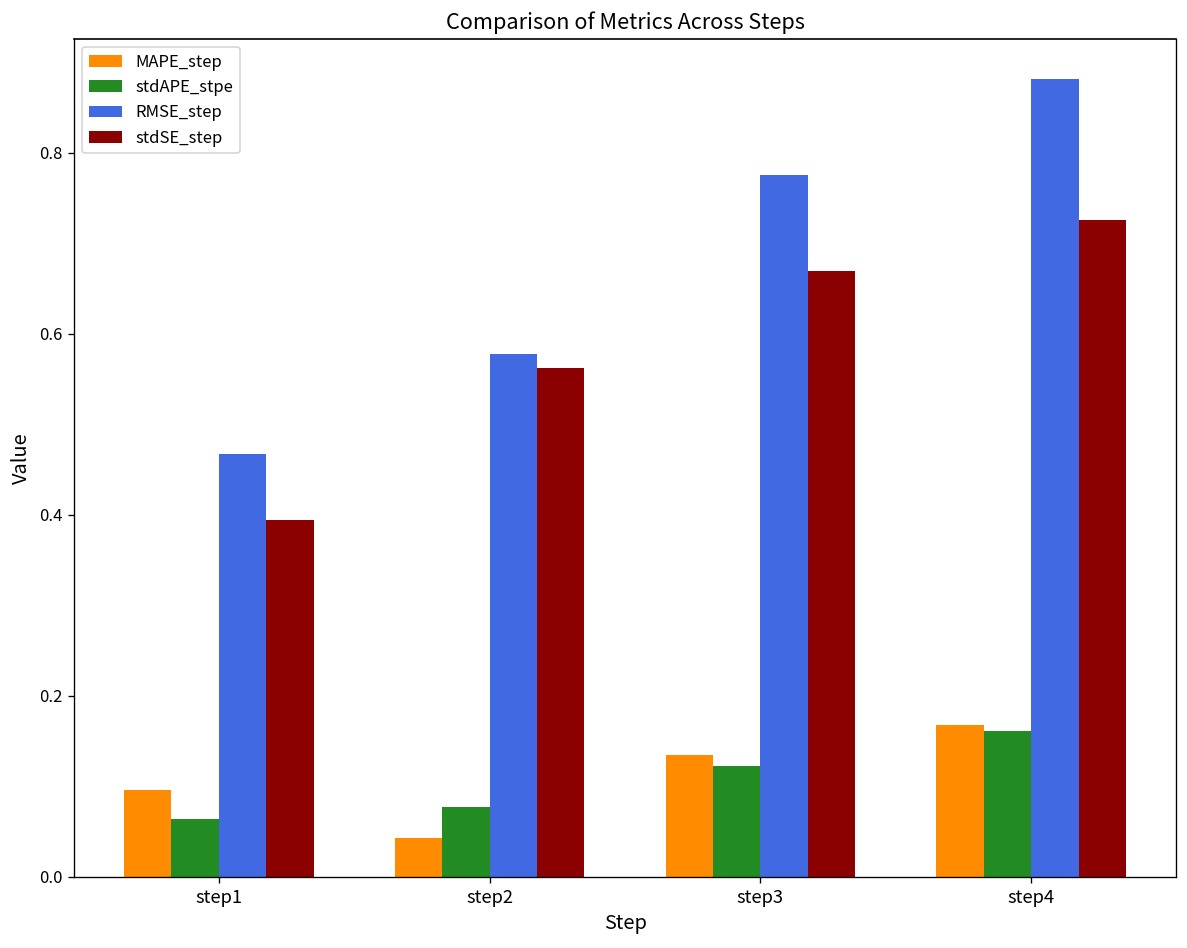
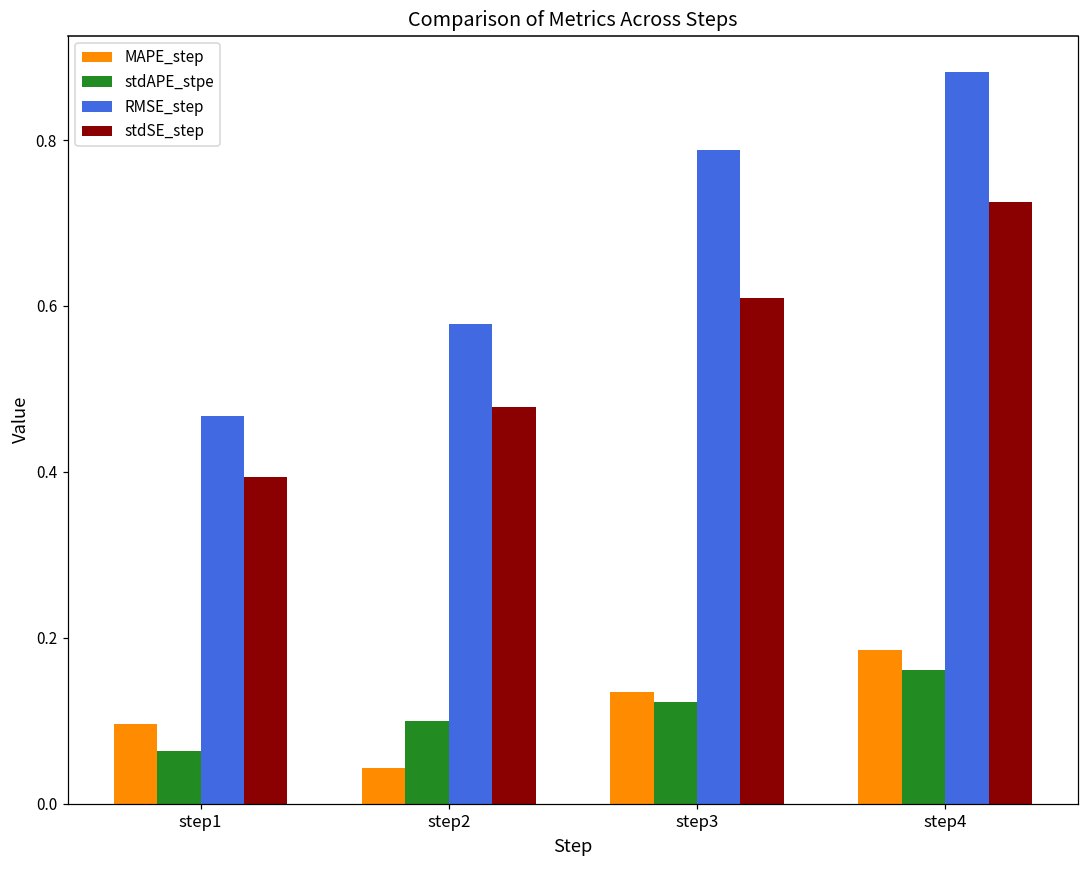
stdAPE_stpe, step2: 0.08 -> 0.10
stdSE_step, step2: 0.56 -> 0.48
RMSE_step, step3: 0.78 -> 0.79
stdSE_step, step3: 0.67 -> 0.61
MAPE_step, step4: 0.17 -> 0.19
